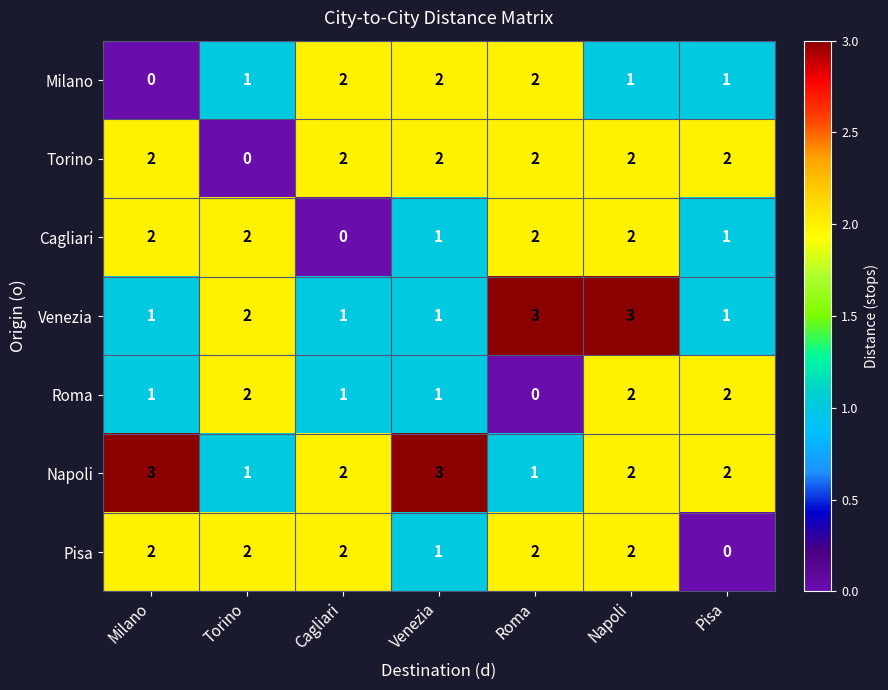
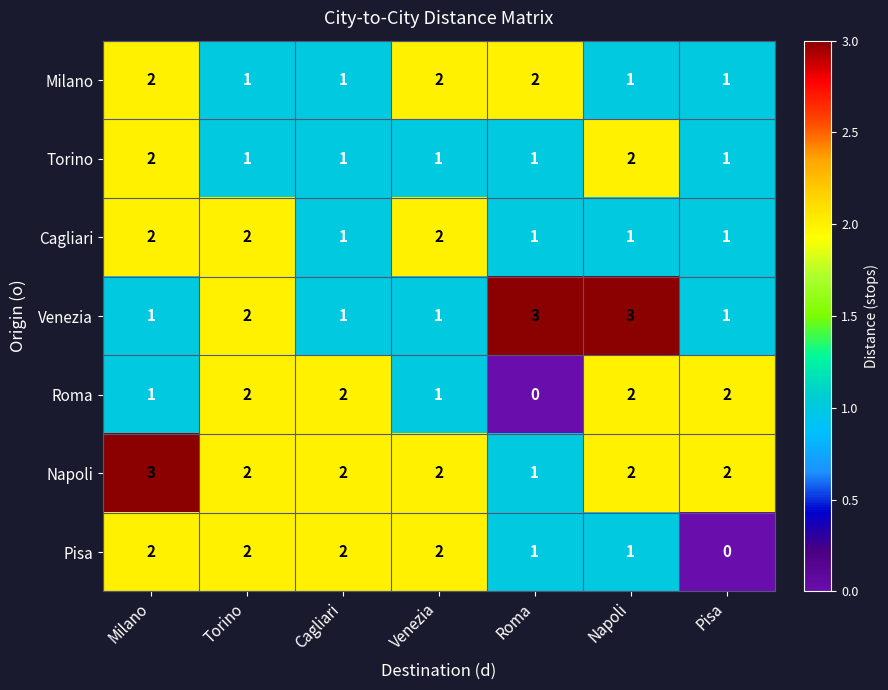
Milano, Milano: 0 -> 2
Milano, Cagliari: 2 -> 1
Torino, Torino: 0 -> 1
Torino, Cagliari: 2 -> 1
Torino, Venezia: 2 -> 1
Torino, Roma: 2 -> 1
Torino, Pisa: 2 -> 1
Cagliari, Cagliari: 0 -> 1
Cagliari, Venezia: 1 -> 2
Cagliari, Roma: 2 -> 1
Cagliari, Napoli: 2 -> 1
Roma, Cagliari: 1 -> 2
Napoli, Torino: 1 -> 2
Napoli, Venezia: 3 -> 2
Pisa, Venezia: 1 -> 2
Pisa, Roma: 2 -> 1
Pisa, Napoli: 2 -> 1
